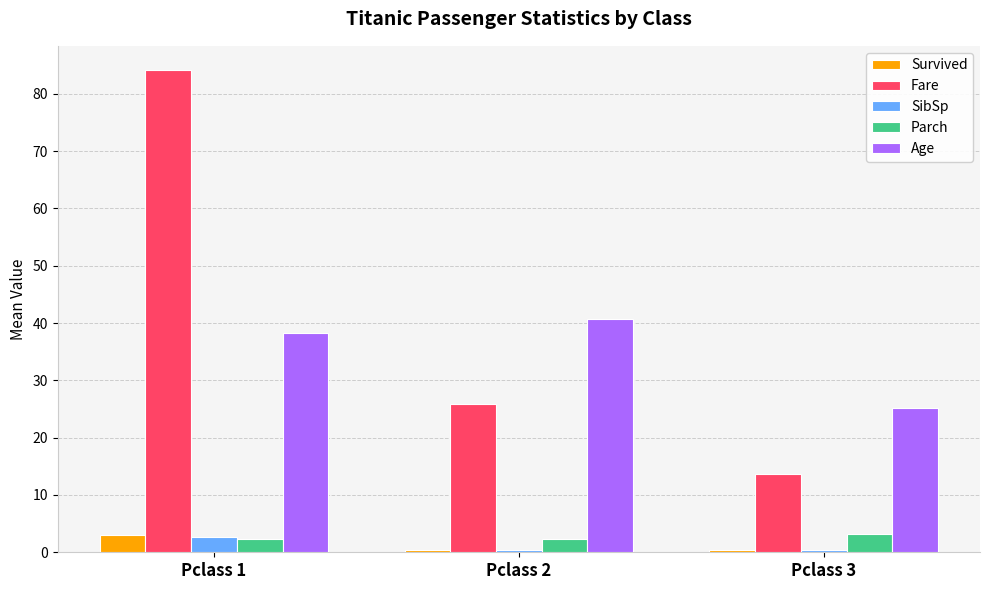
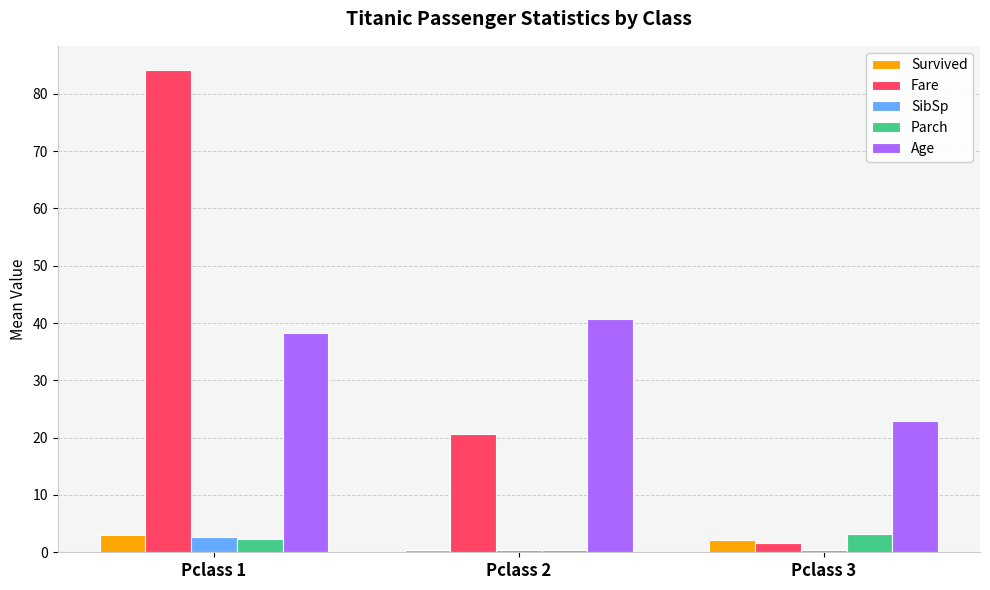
Fare, Pclass 2: 26 -> 21
Parch, Pclass 2: 2 -> 0
Survived, Pclass 3: 0 -> 2
Fare, Pclass 3: 14 -> 2
Age, Pclass 3: 25 -> 23
